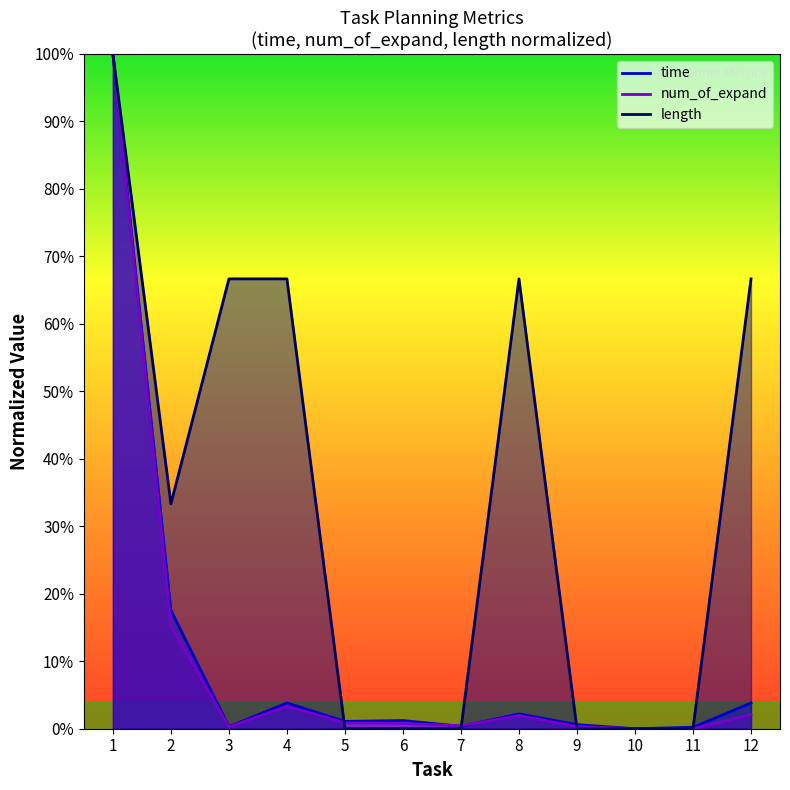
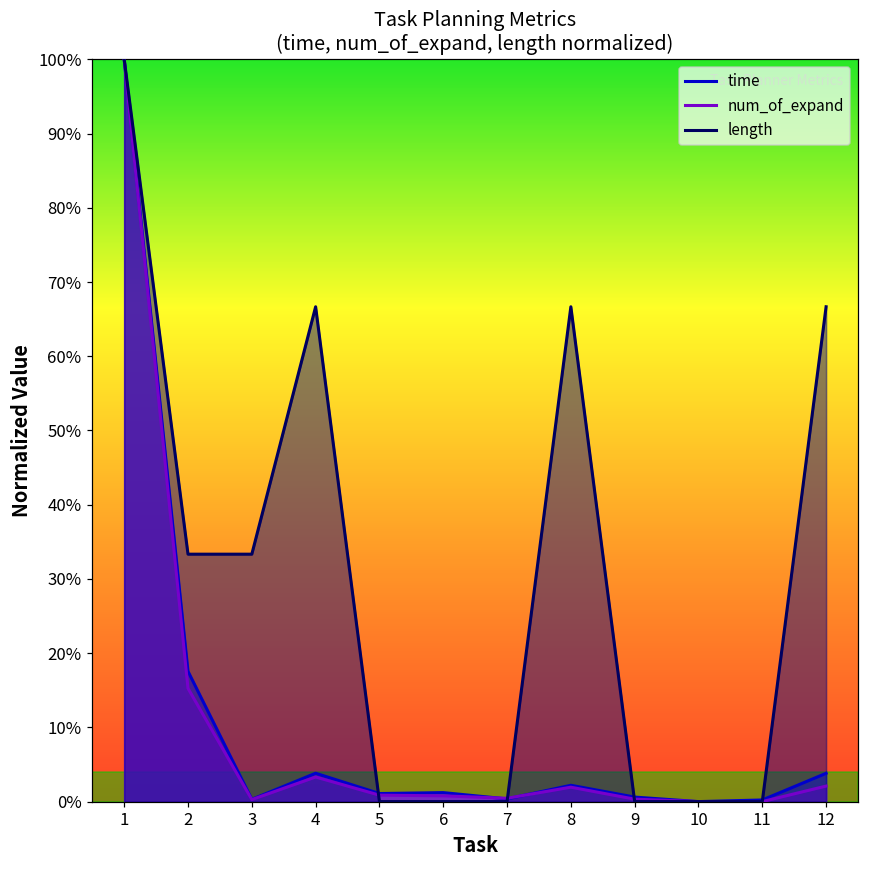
length, 3: 67% -> 33%
